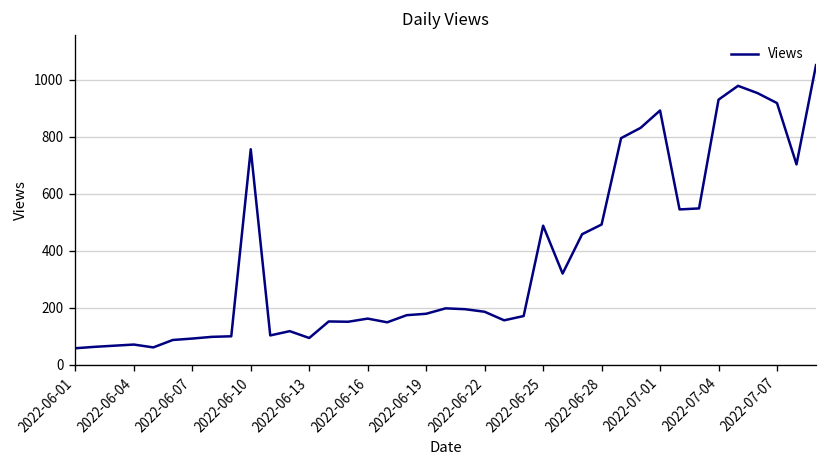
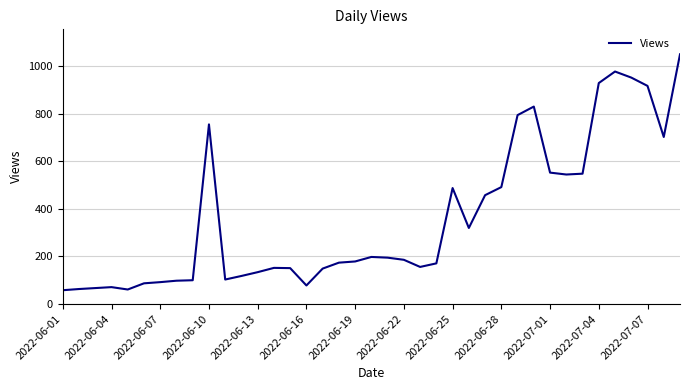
2022-06-13: 90 -> 130
2022-06-16: 160 -> 80
2022-07-01: 890 -> 550
